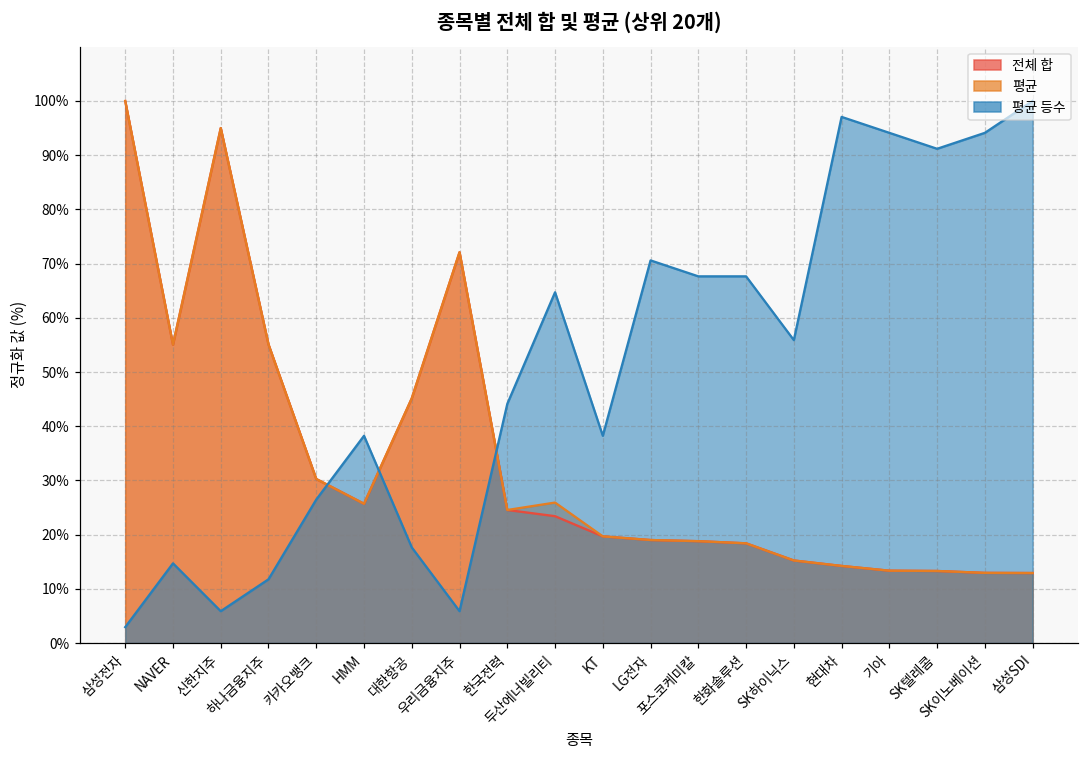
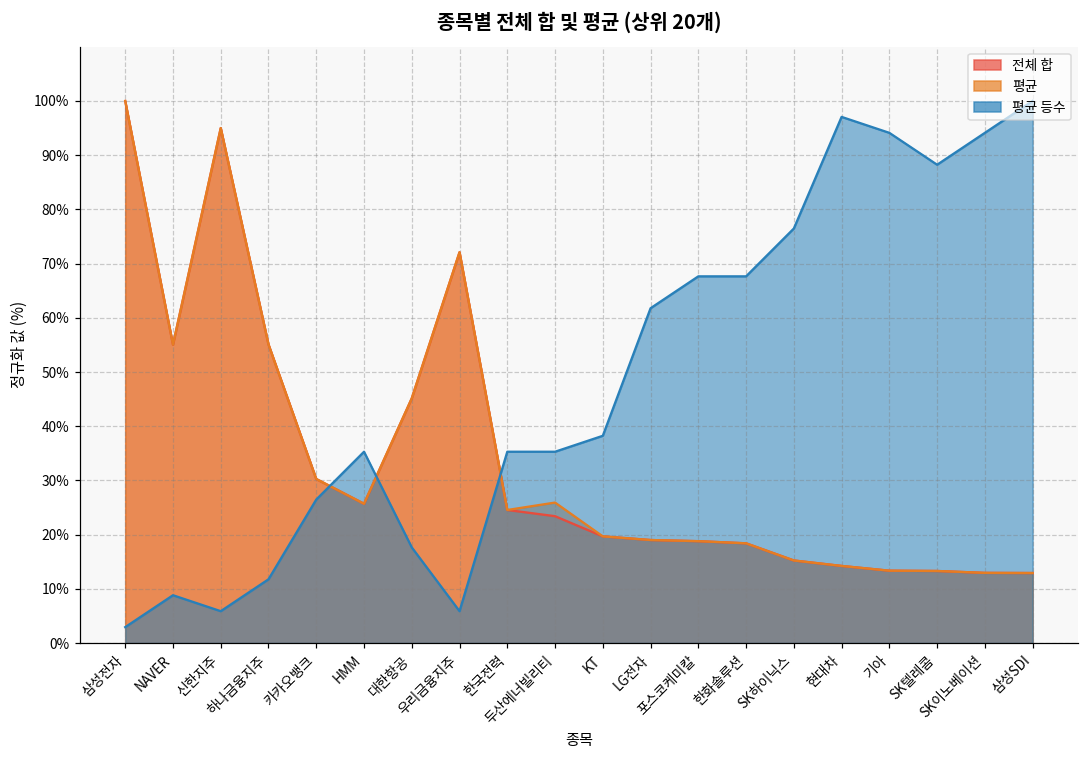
평균 등수, NAVER: 15% -> 9%
평균 등수, HMM: 38% -> 35%
평균 등수, 한국전력: 44% -> 35%
평균 등수, 두산에너빌리티: 65% -> 35%
평균 등수, LG전자: 71% -> 62%
평균 등수, SK하이닉스: 56% -> 76%
평균 등수, SK텔레콤: 91% -> 88%
